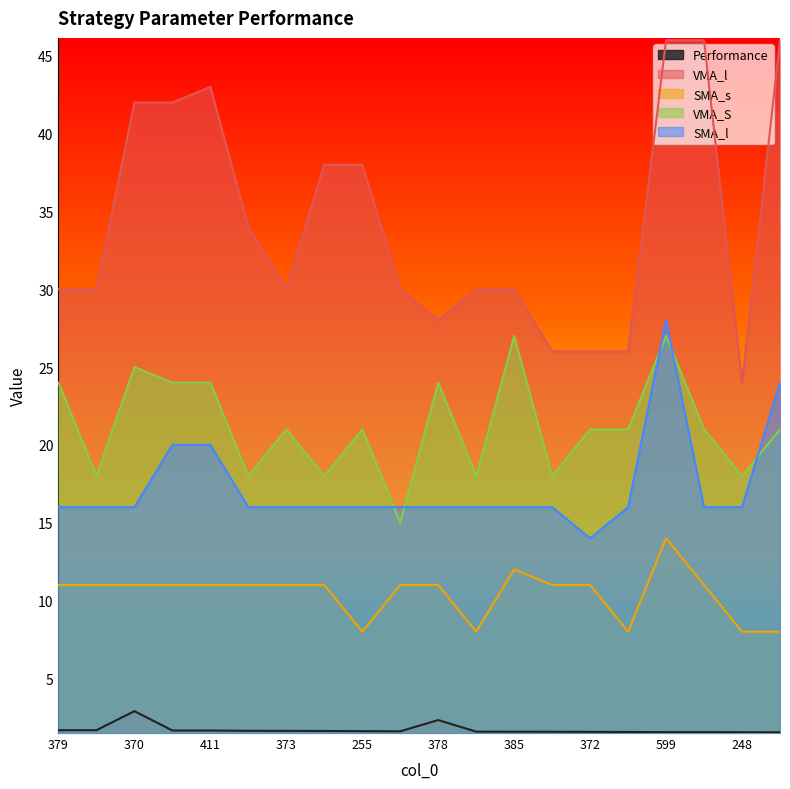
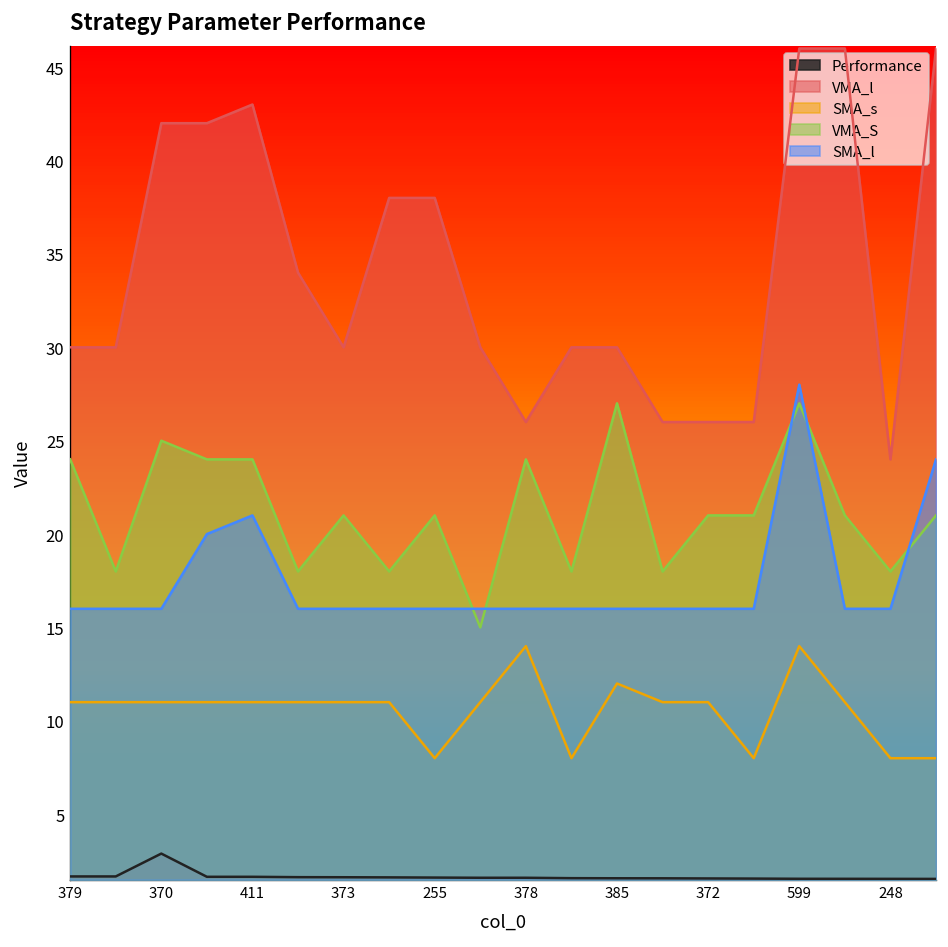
SMA_l, 411: 20 -> 21
Performance, 378: 2.3 -> 1.6
VMA_l, 378: 28 -> 26
SMA_s, 378: 11 -> 14
SMA_l, 372: 14 -> 16
